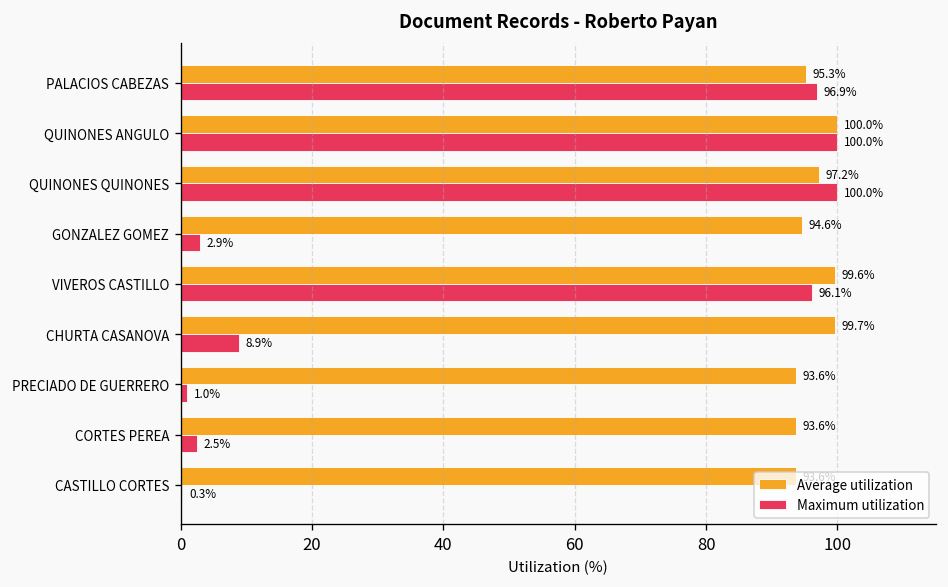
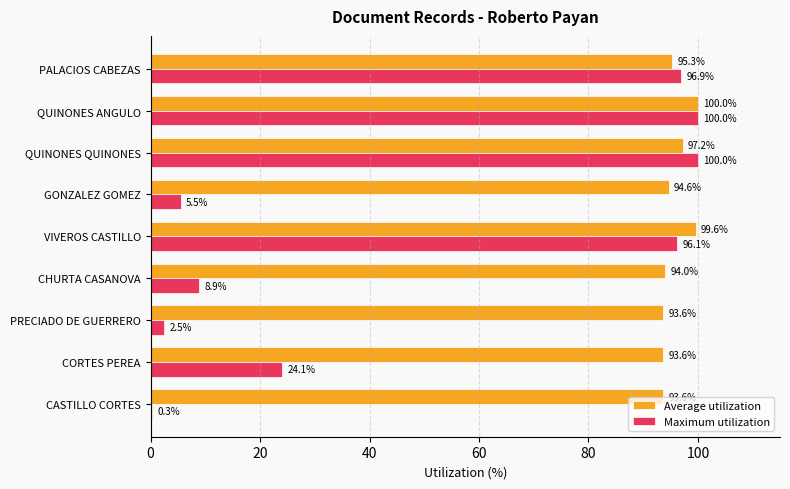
Maximum utilization, GONZALEZ GOMEZ: 2.9% -> 5.5%
Average utilization, CHURTA CASANOVA: 99.7% -> 94.0%
Maximum utilization, PRECIADO DE GUERRERO: 1.0% -> 2.5%
Maximum utilization, CORTES PEREA: 2.5% -> 24.1%
